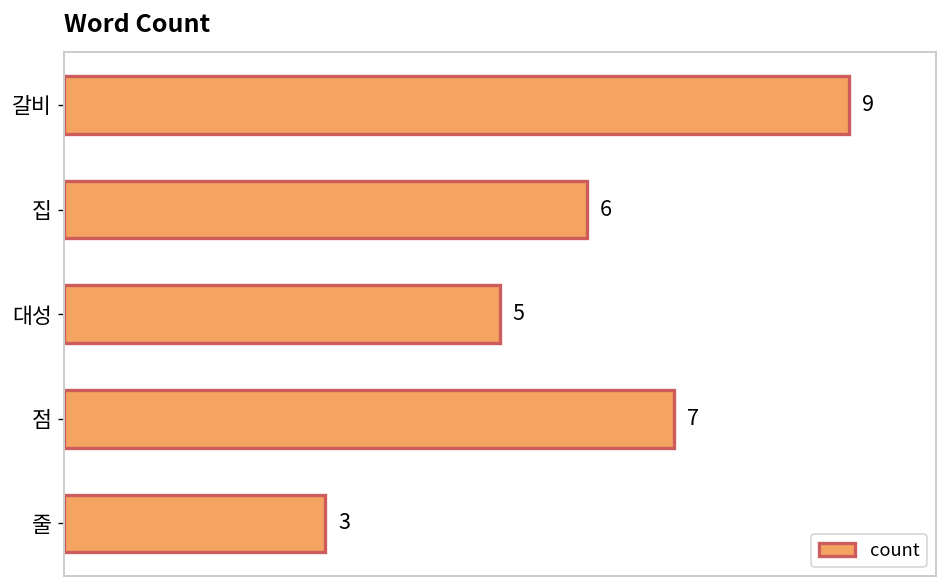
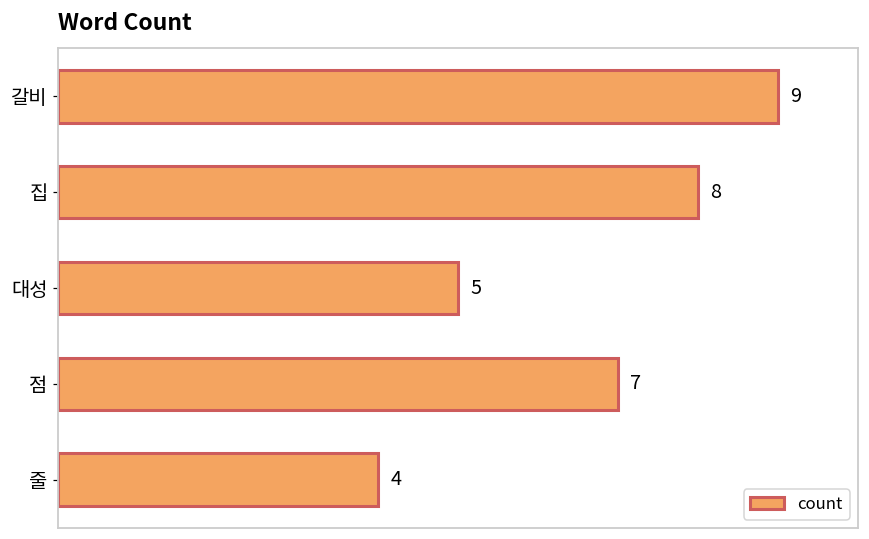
집: 6 -> 8
줄: 3 -> 4
